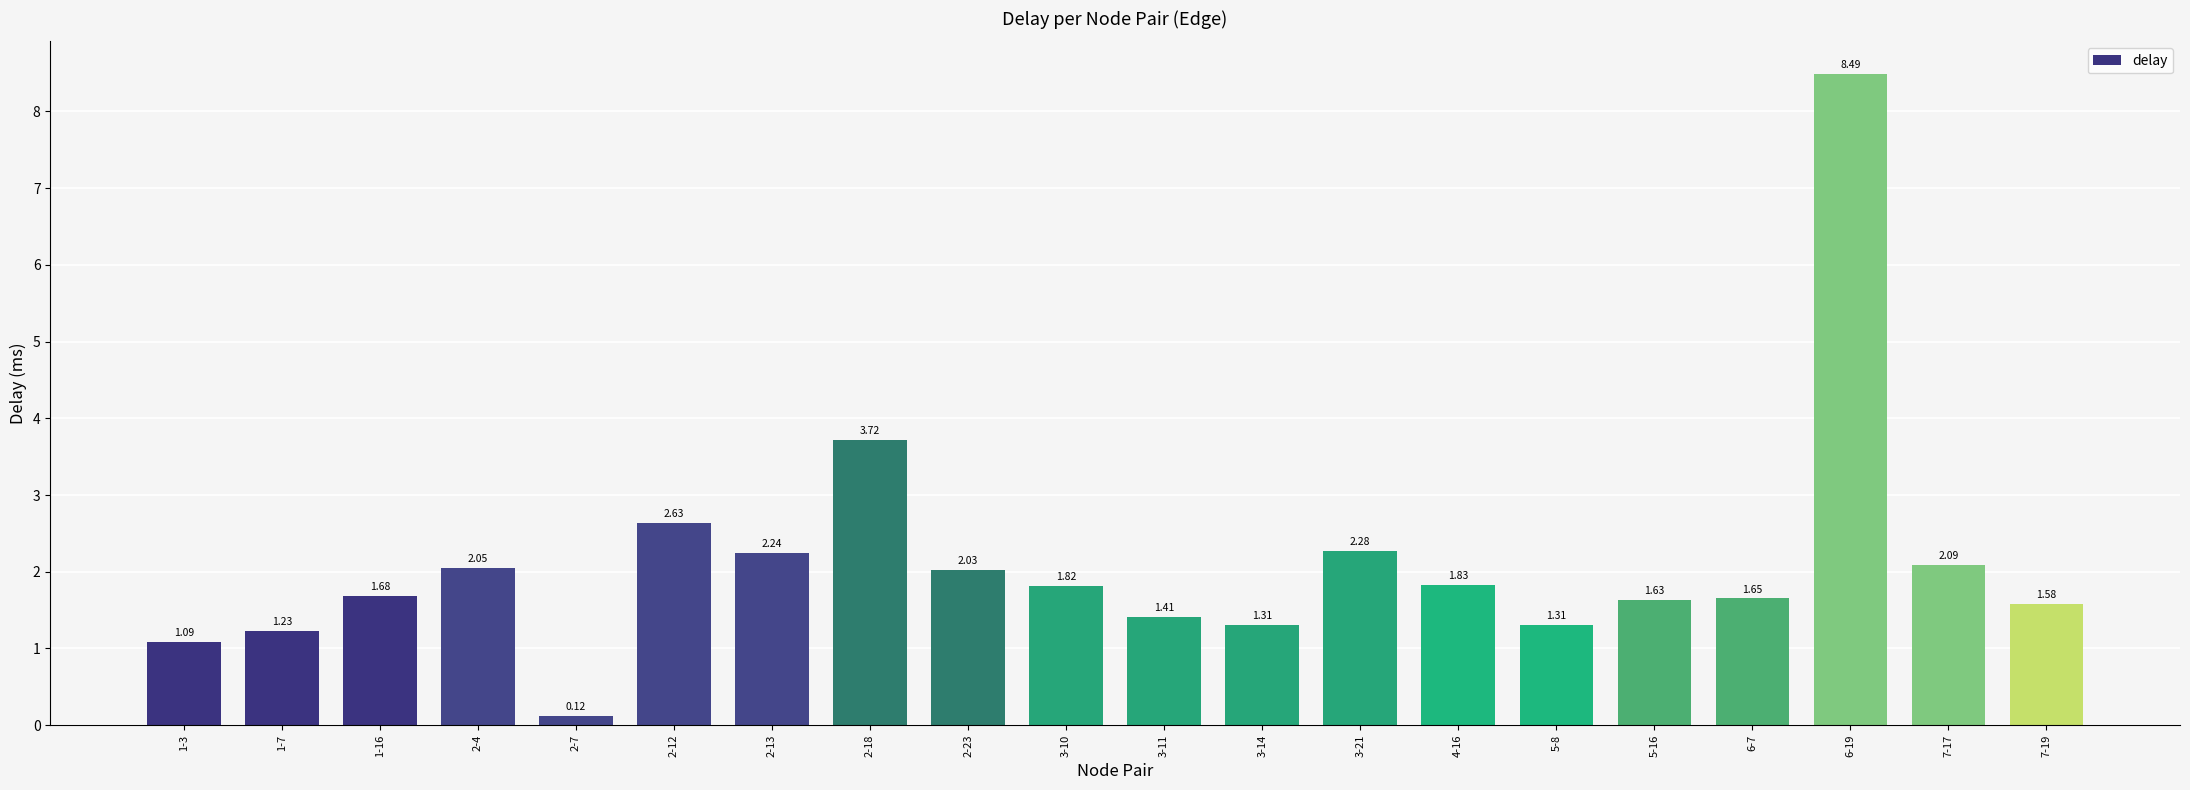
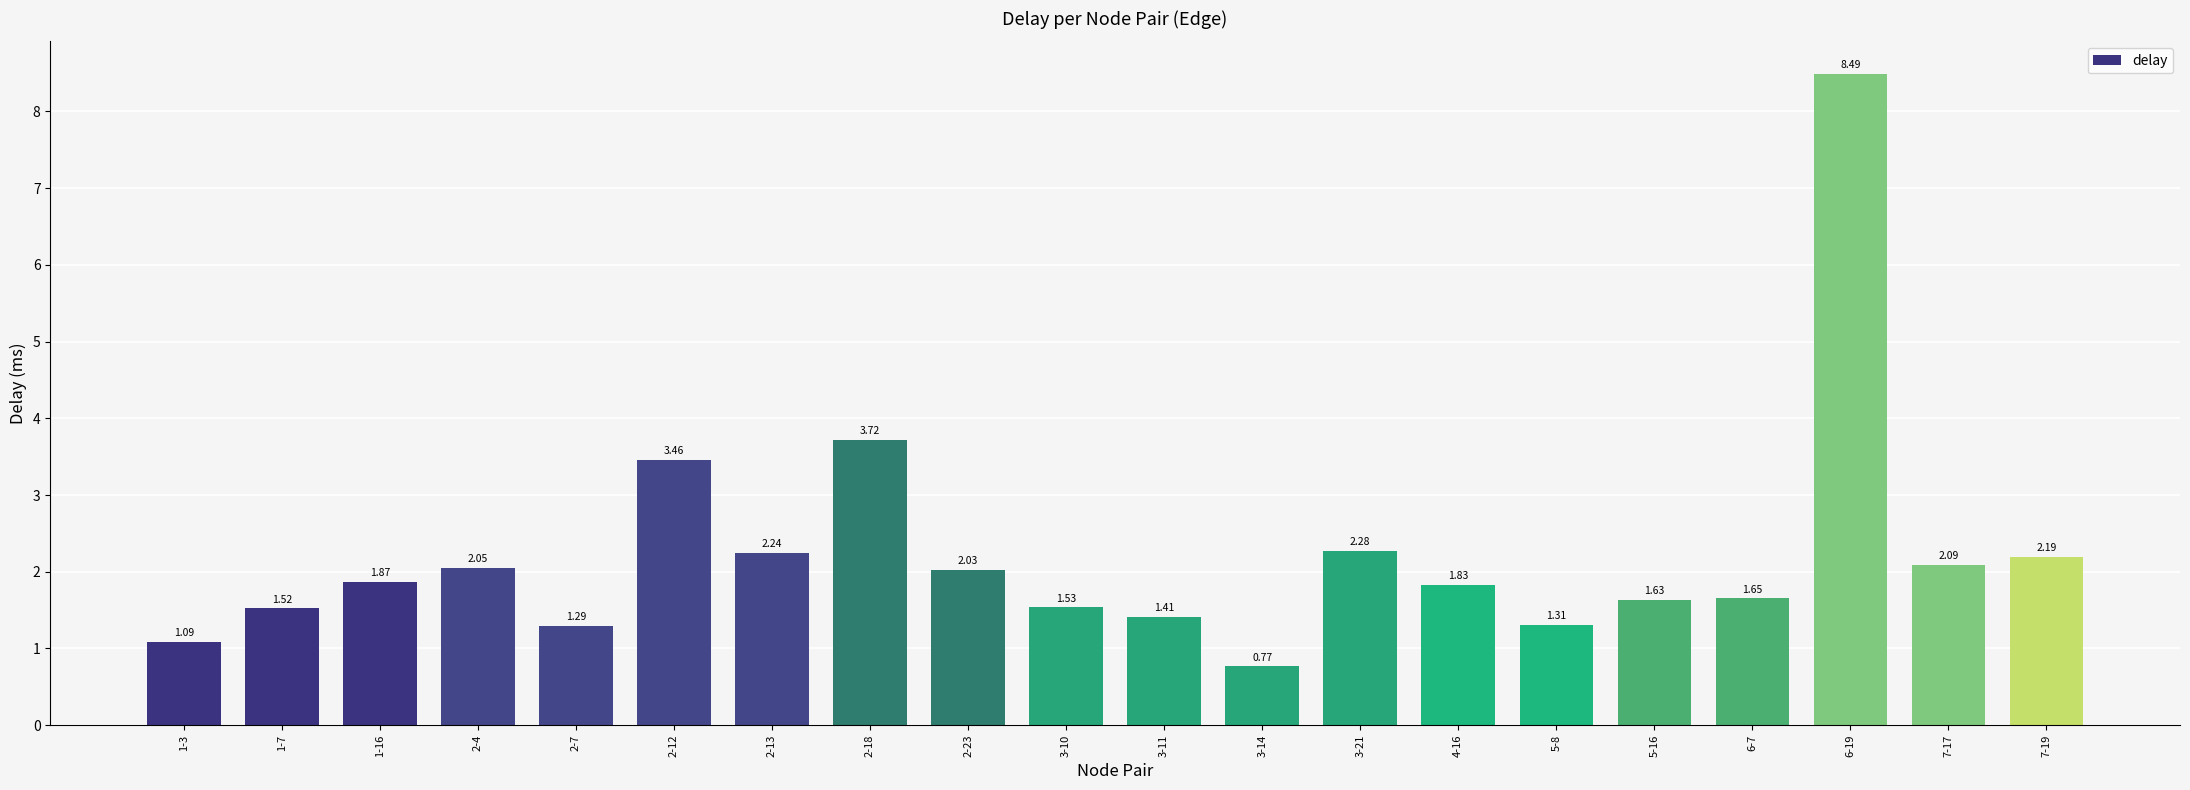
1-7: 1.23 -> 1.52
1-16: 1.68 -> 1.87
2-7: 0.12 -> 1.29
2-12: 2.63 -> 3.46
3-10: 1.82 -> 1.53
3-14: 1.31 -> 0.77
7-19: 1.58 -> 2.19
